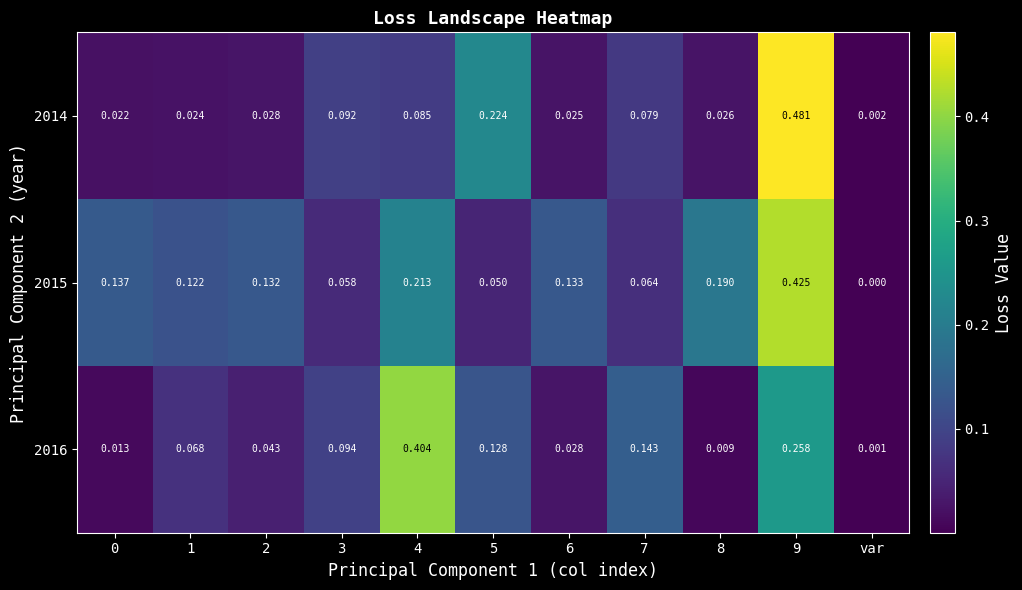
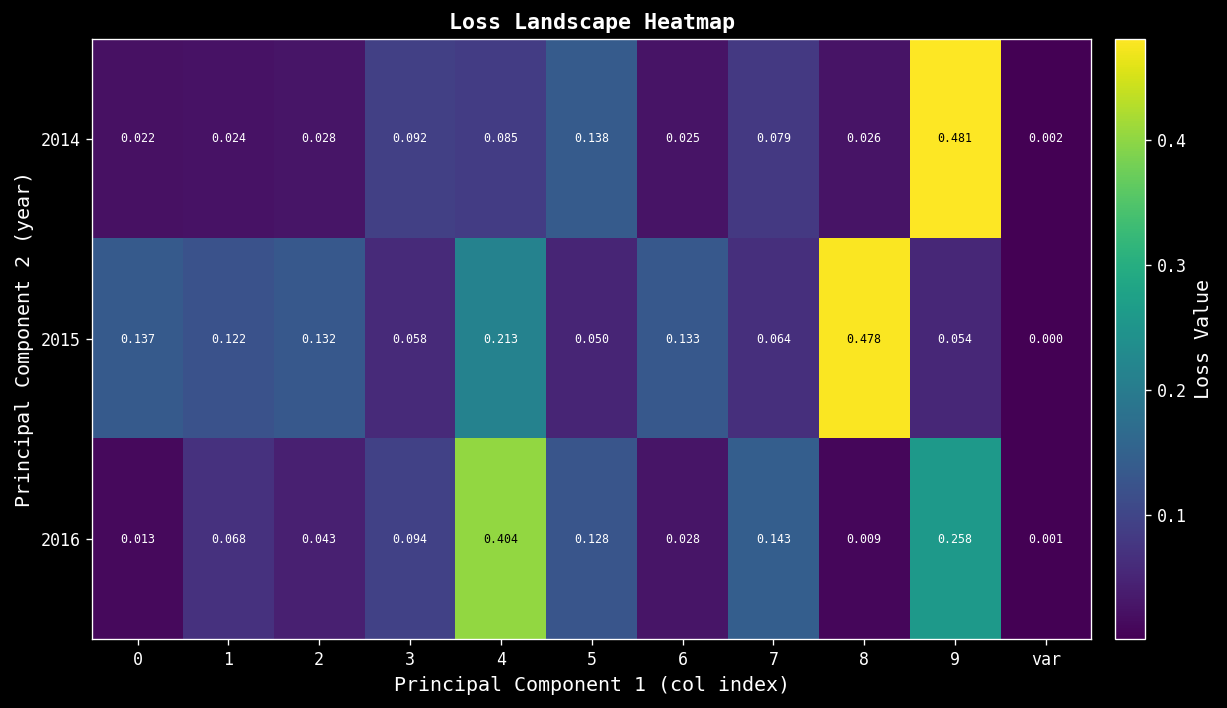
2014, 5: 0.224 -> 0.138
2015, 8: 0.190 -> 0.478
2015, 9: 0.425 -> 0.054
